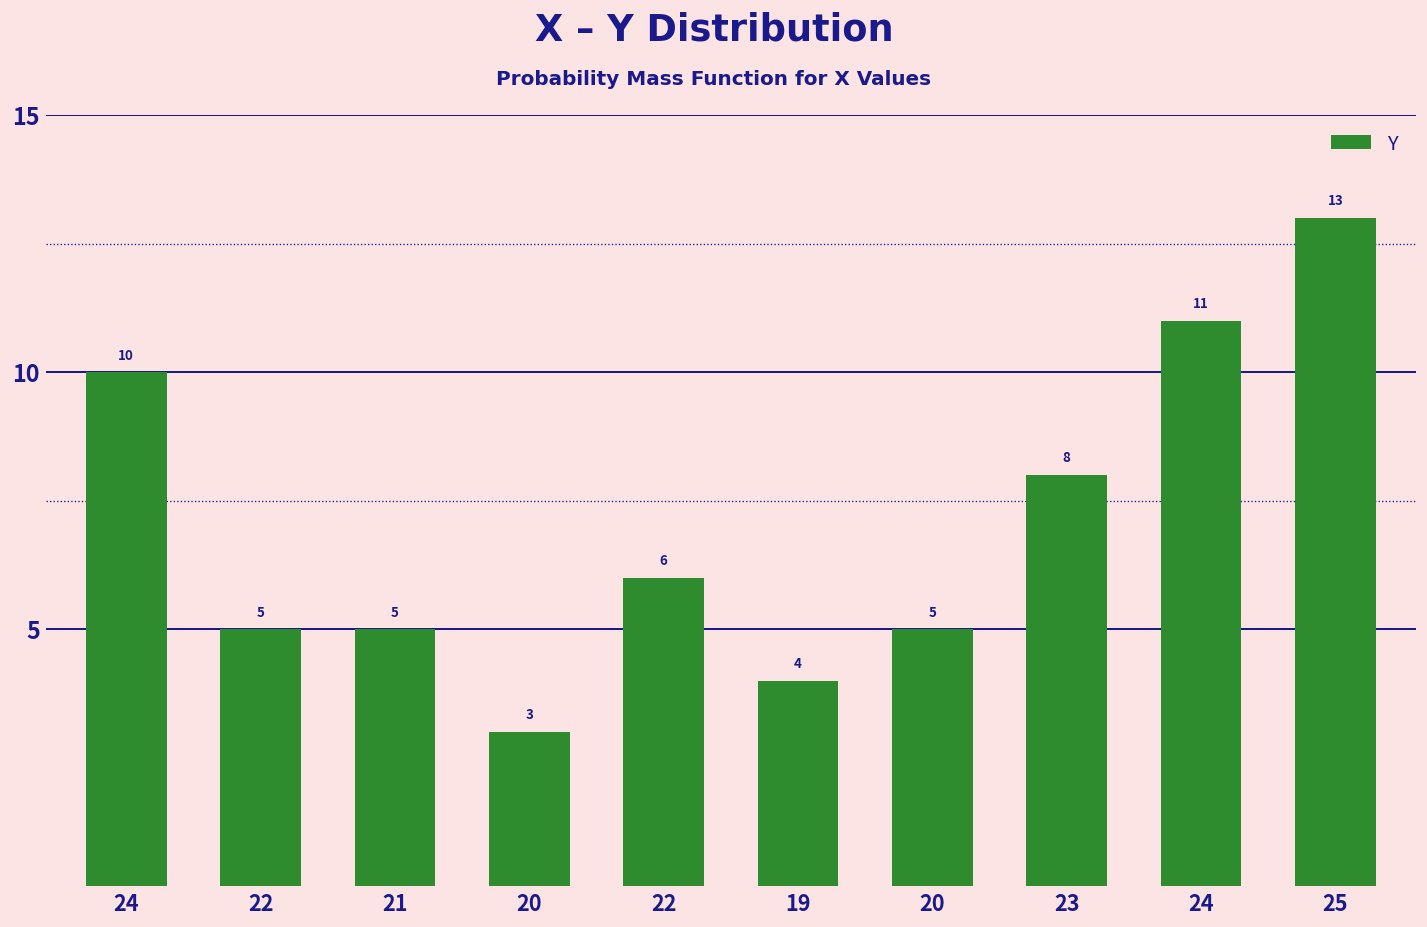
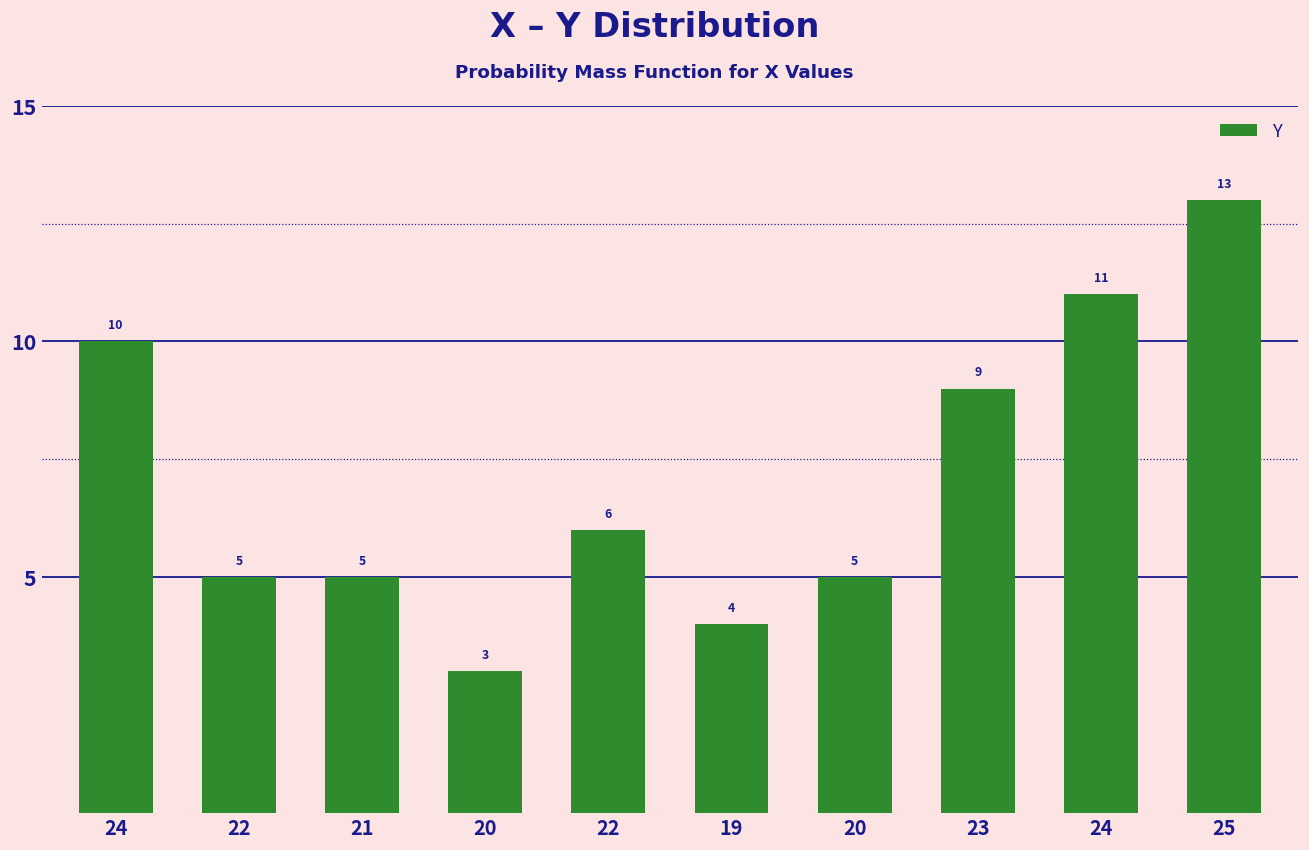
23: 8 -> 9
